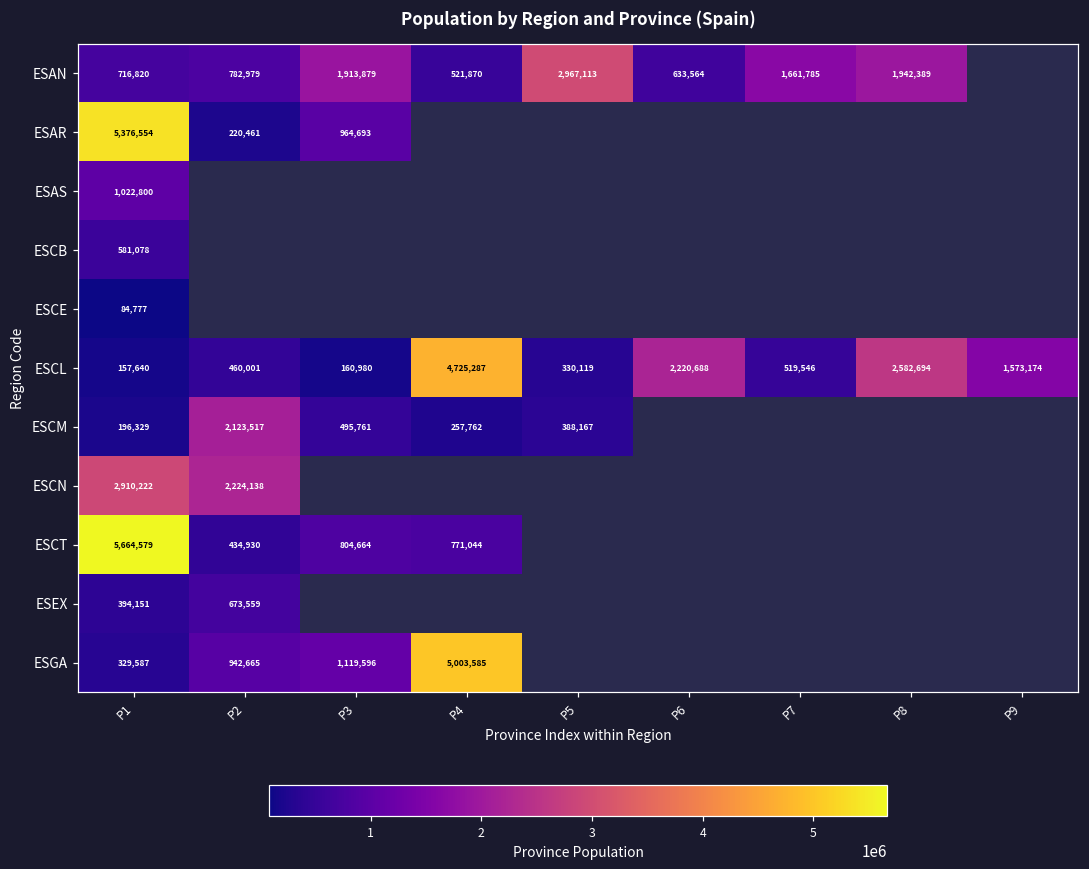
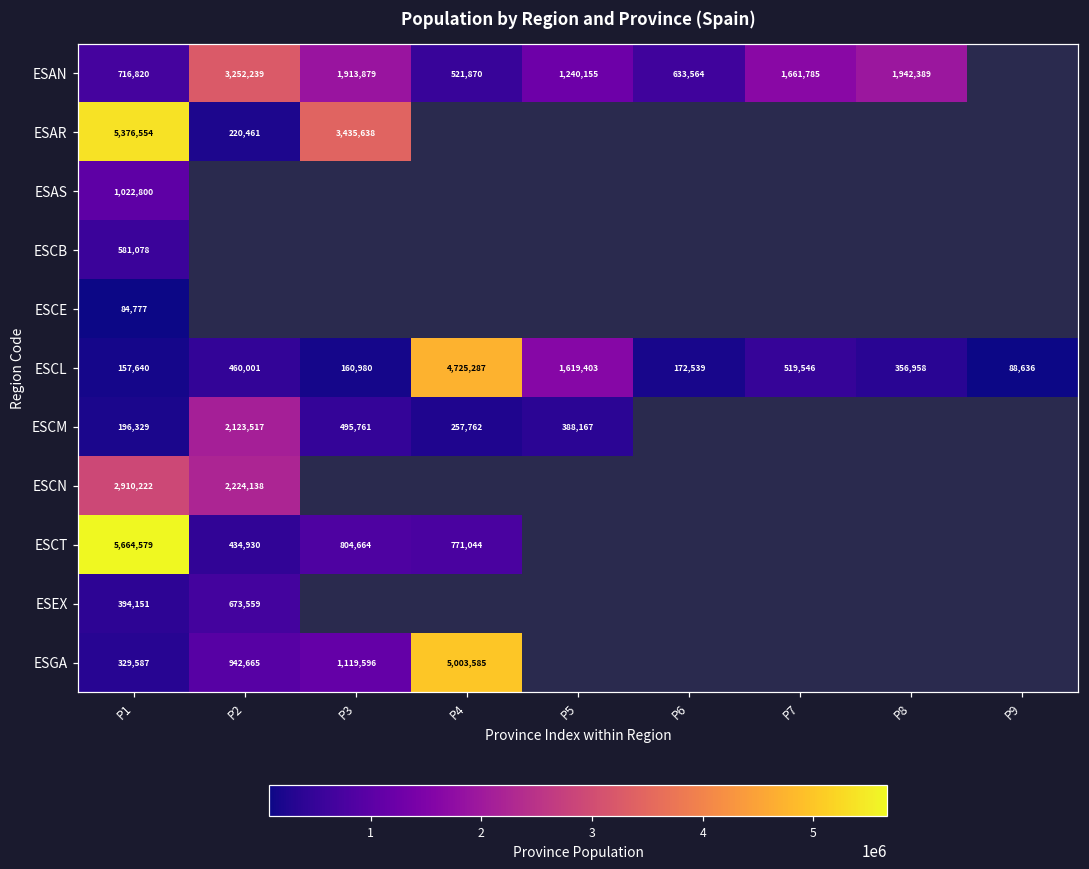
ESAN, P2: 782,979 -> 3,252,239
ESAN, P5: 2,967,113 -> 1,240,155
ESAR, P3: 964,693 -> 3,435,638
ESCL, P5: 330,119 -> 1,619,403
ESCL, P6: 2,220,688 -> 172,539
ESCL, P8: 2,582,694 -> 356,958
ESCL, P9: 1,573,174 -> 88,636
